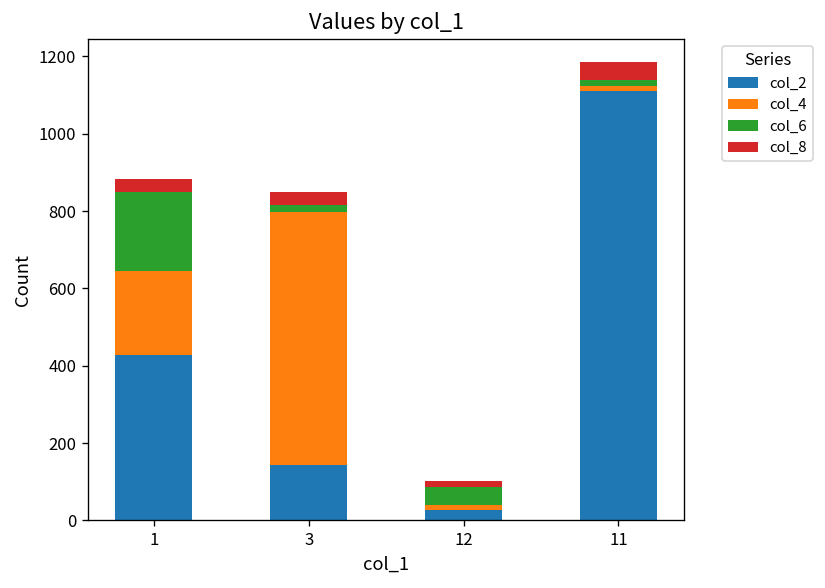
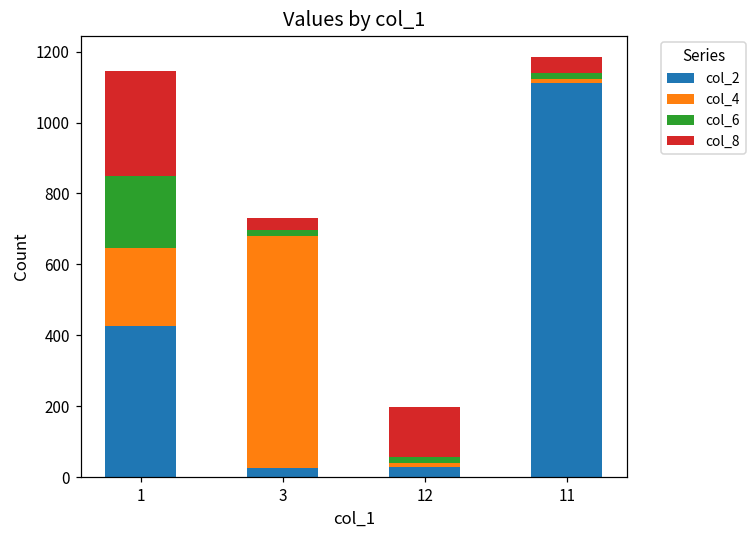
col_8, 1: 30 -> 300
col_2, 3: 140 -> 30
col_6, 12: 50 -> 20
col_8, 12: 20 -> 140
